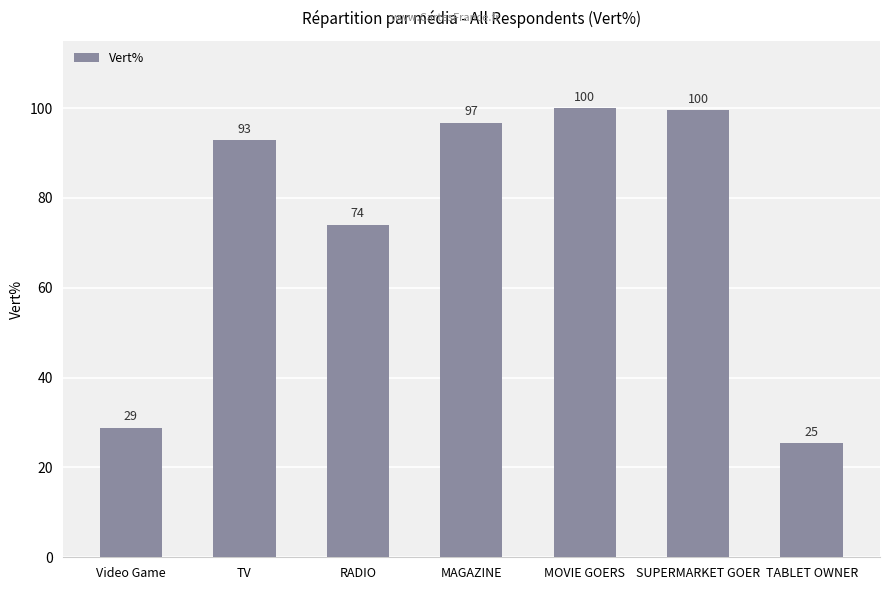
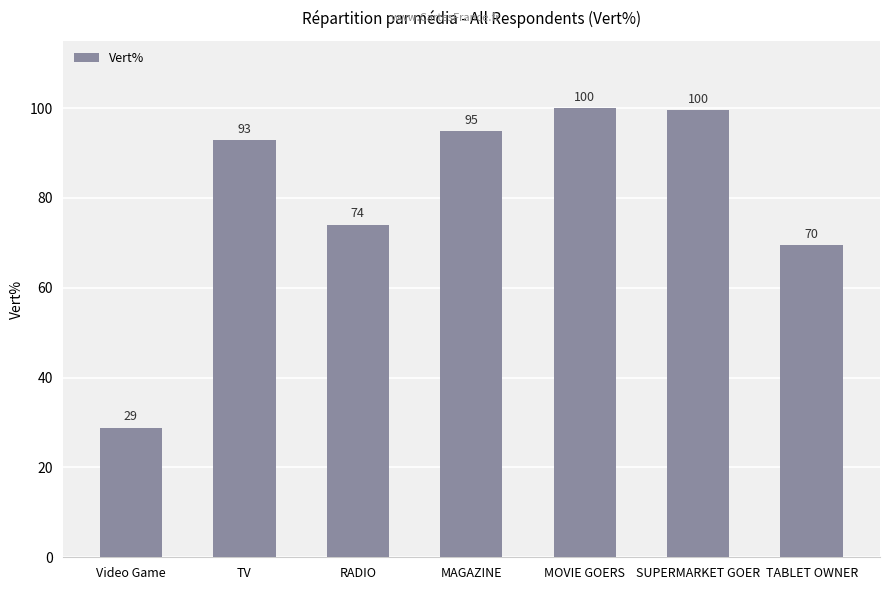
MAGAZINE: 97 -> 95
TABLET OWNER: 25 -> 70
